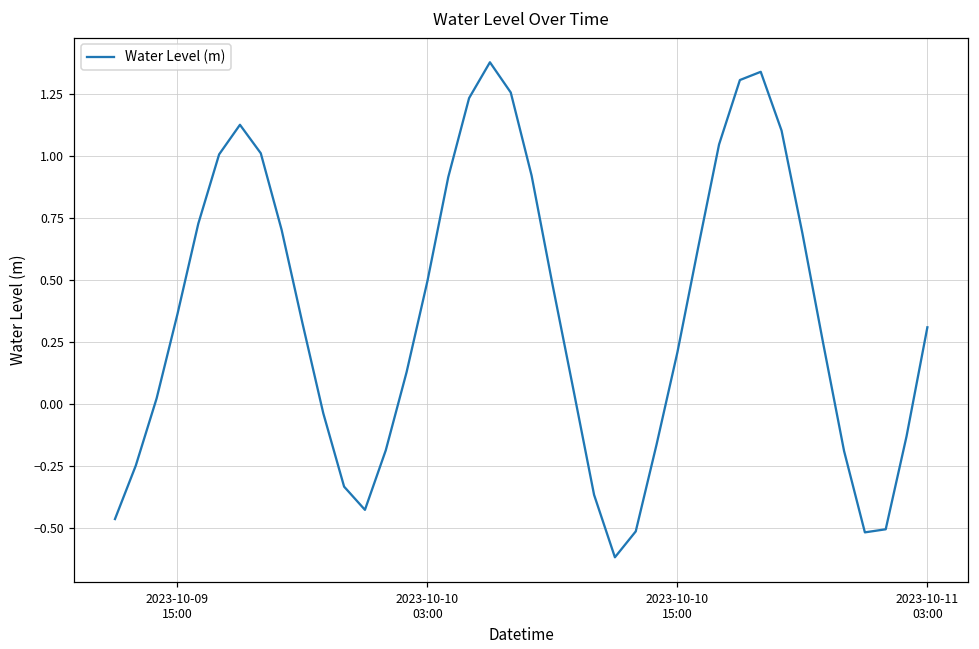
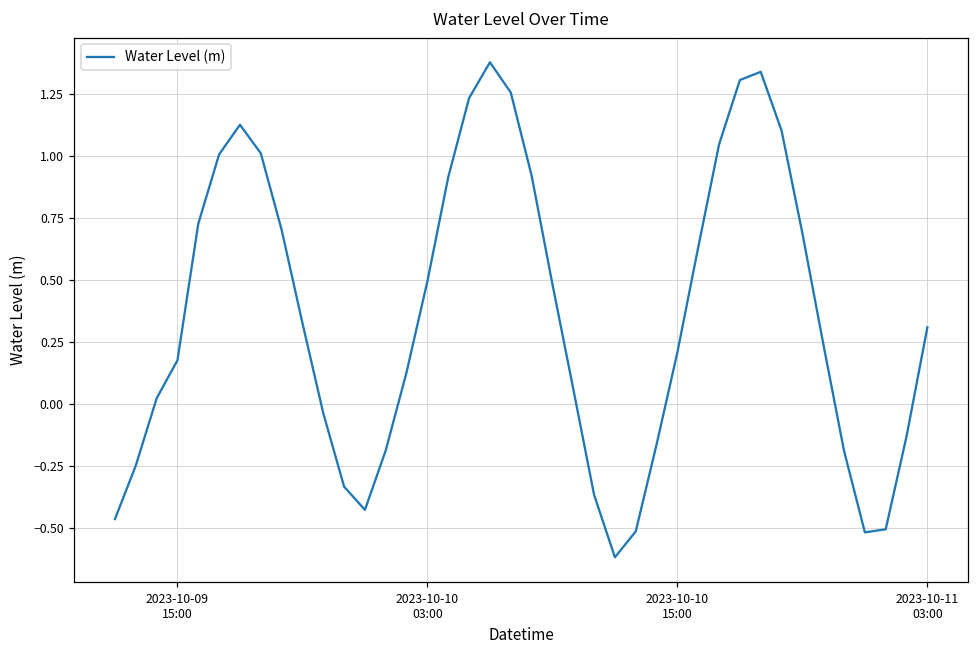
2023-10-09 15:00: 0.36 -> 0.18
